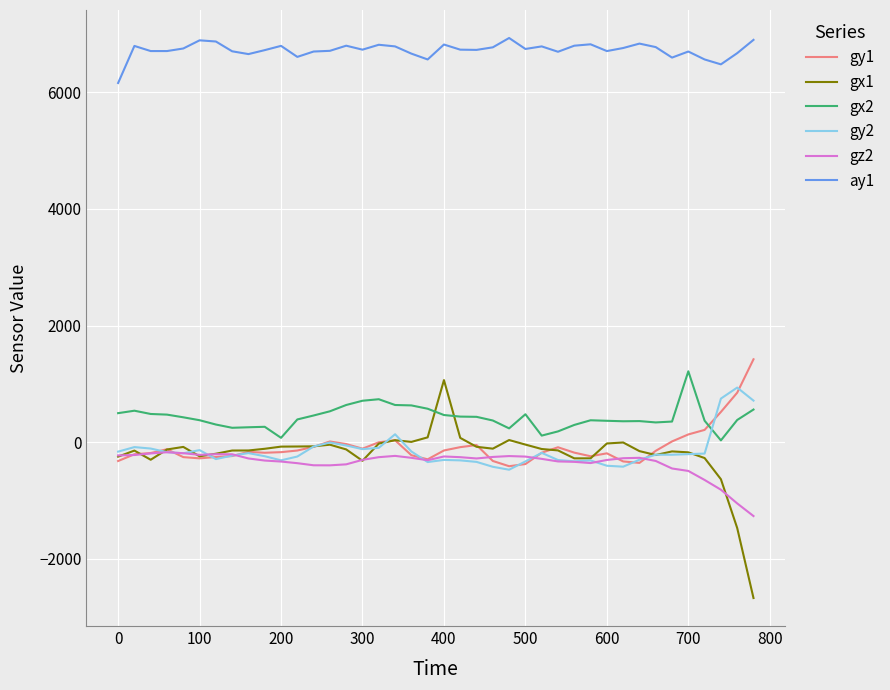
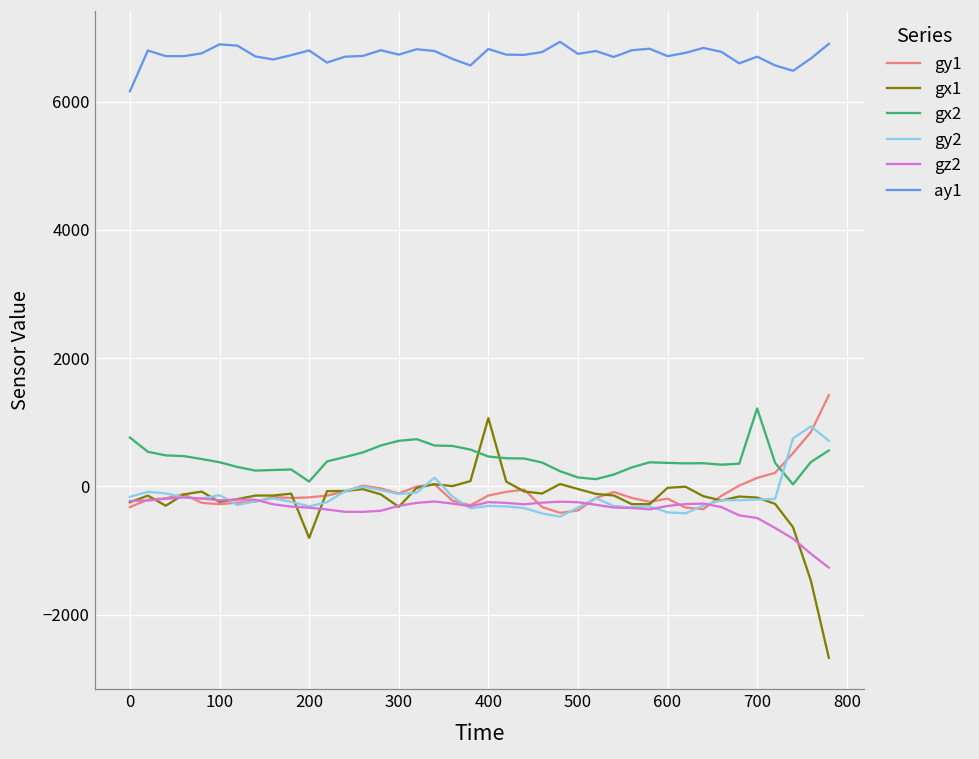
gx2, 0: 500 -> 800
gx1, 200: -100 -> -800
gx2, 500: 500 -> 100
